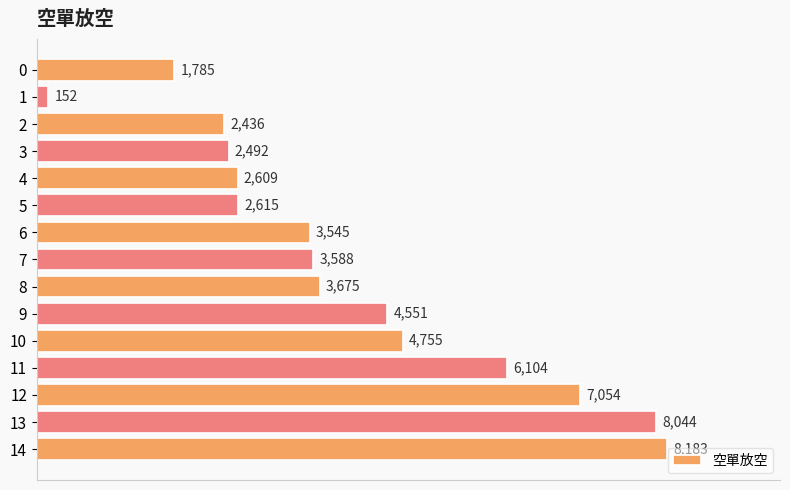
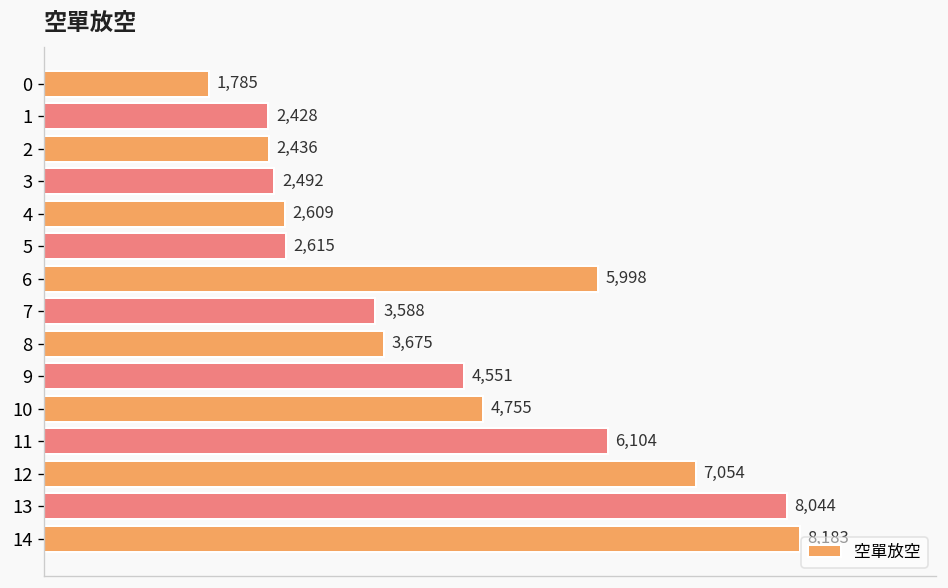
1: 152 -> 2,428
6: 3,545 -> 5,998
